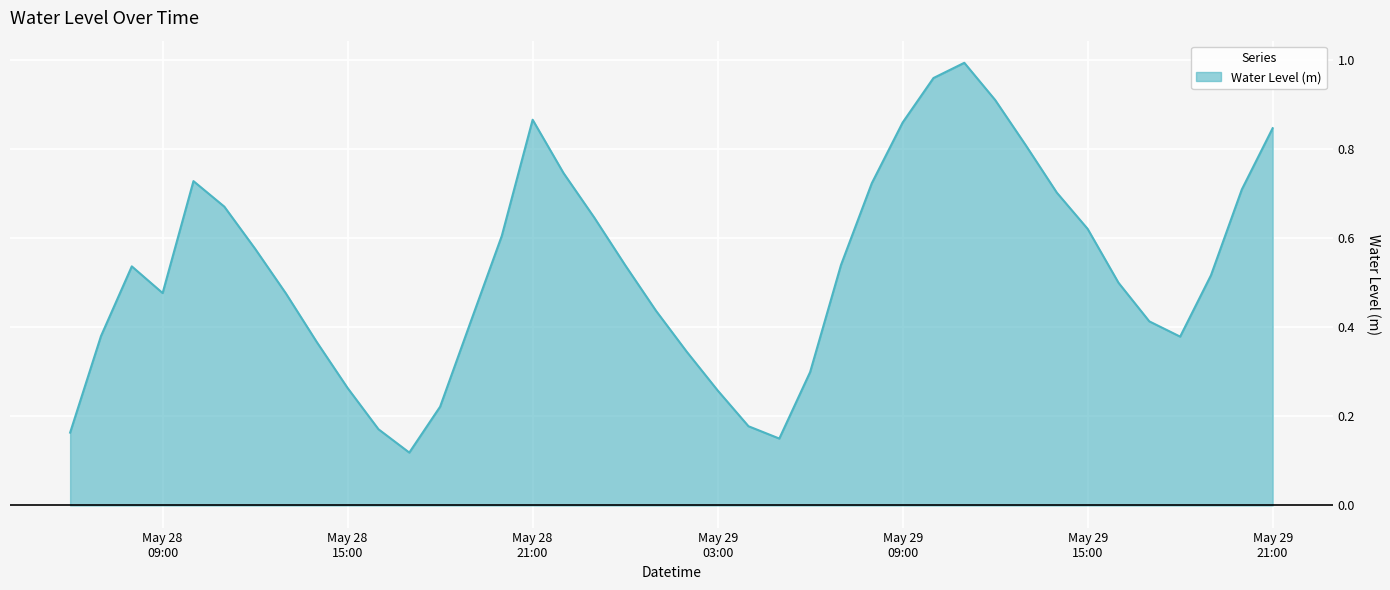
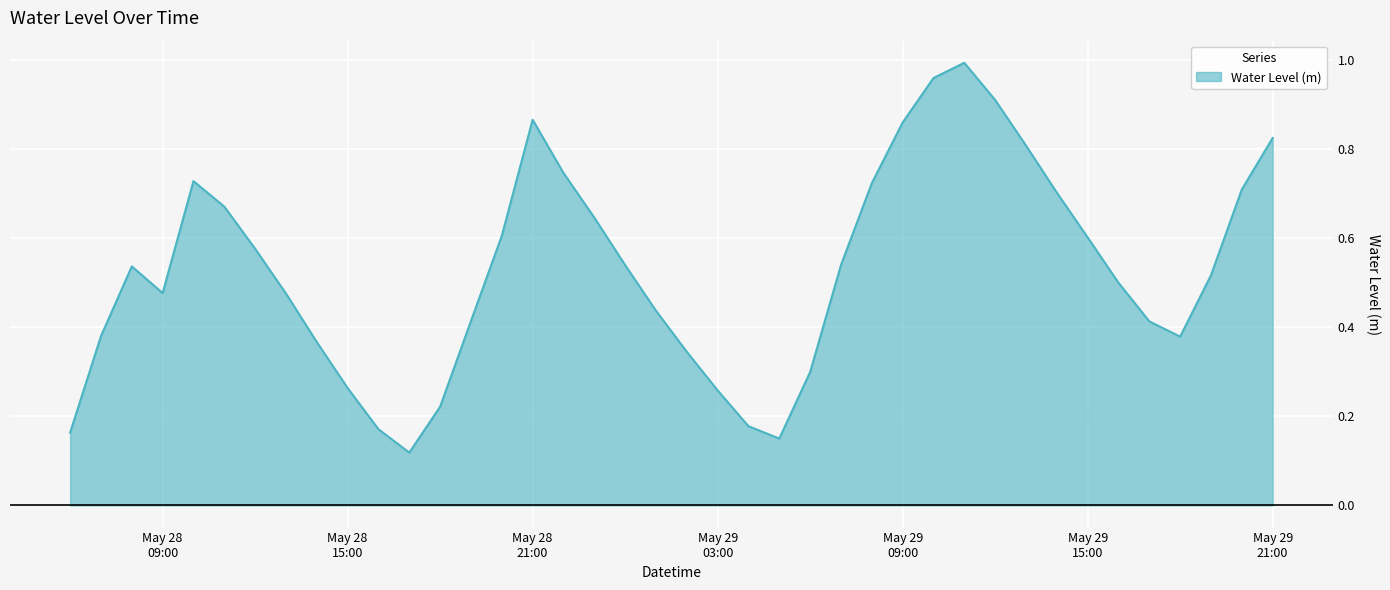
May 29 15:00: 0.62 -> 0.60
May 29 21:00: 0.85 -> 0.82
